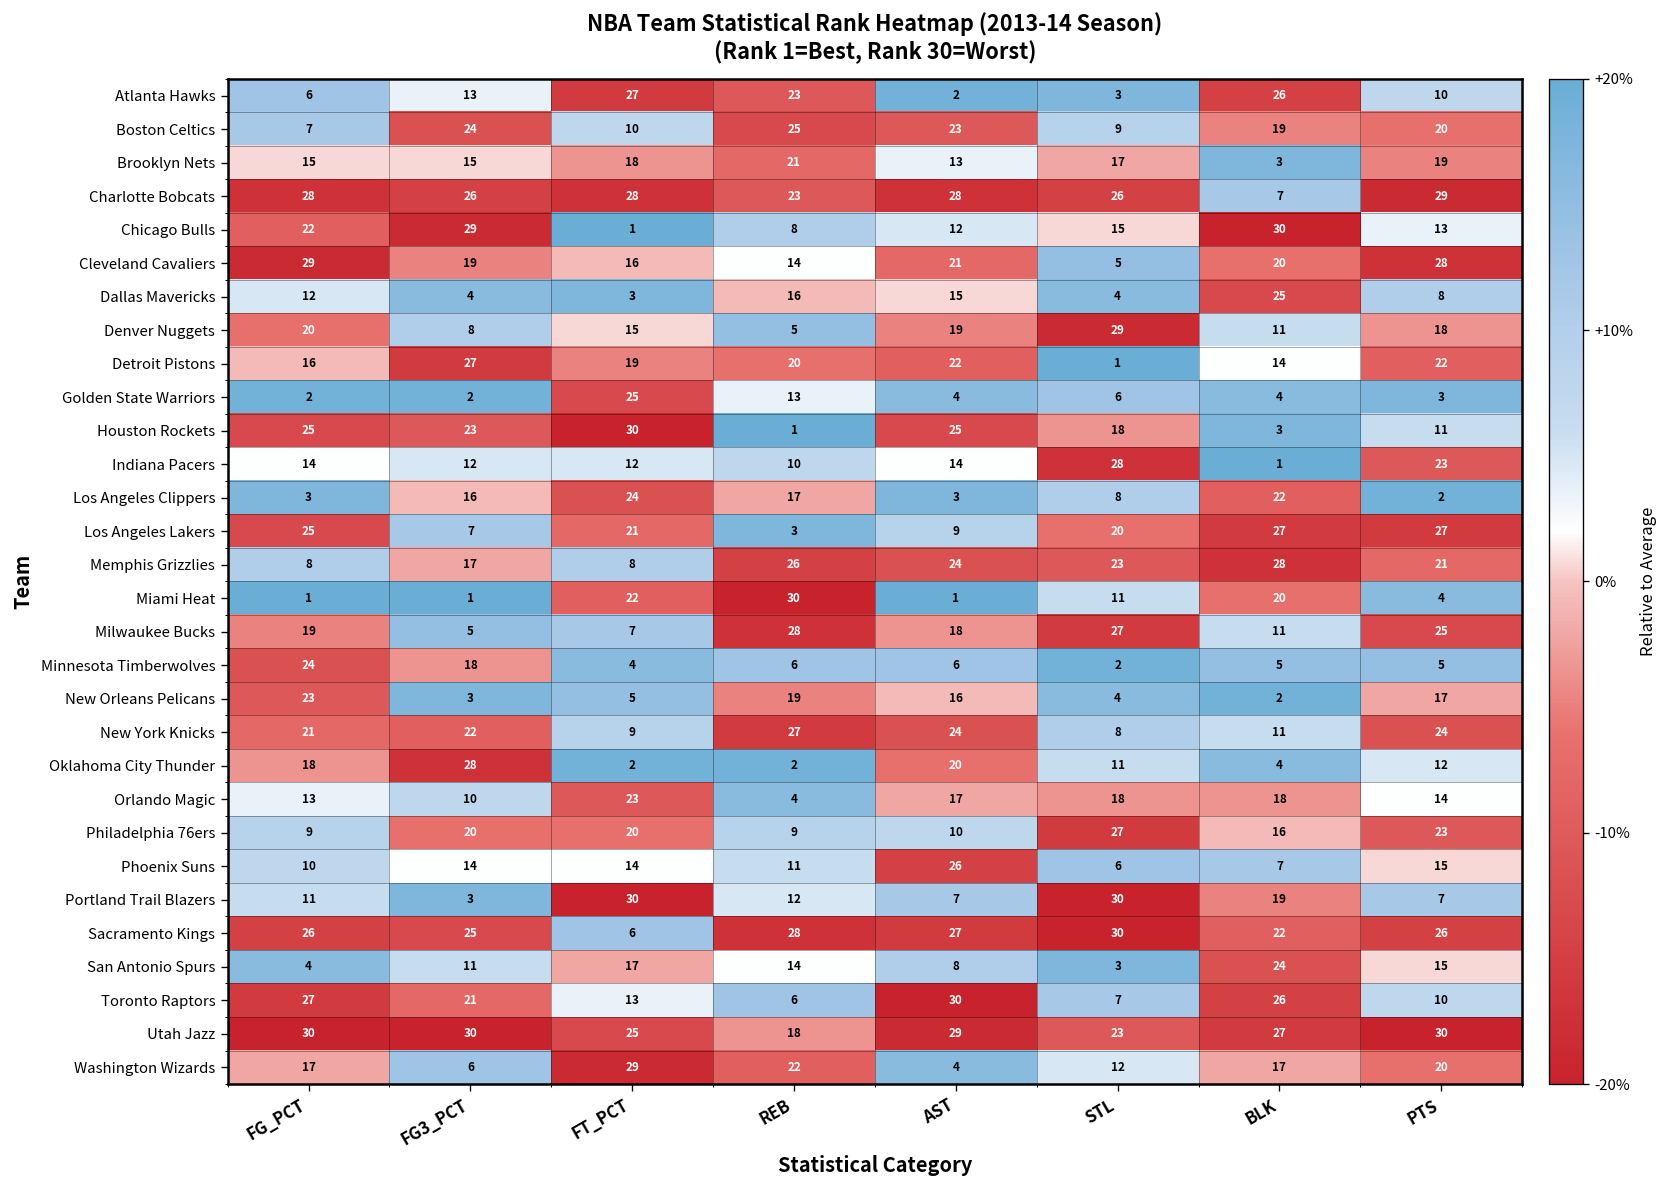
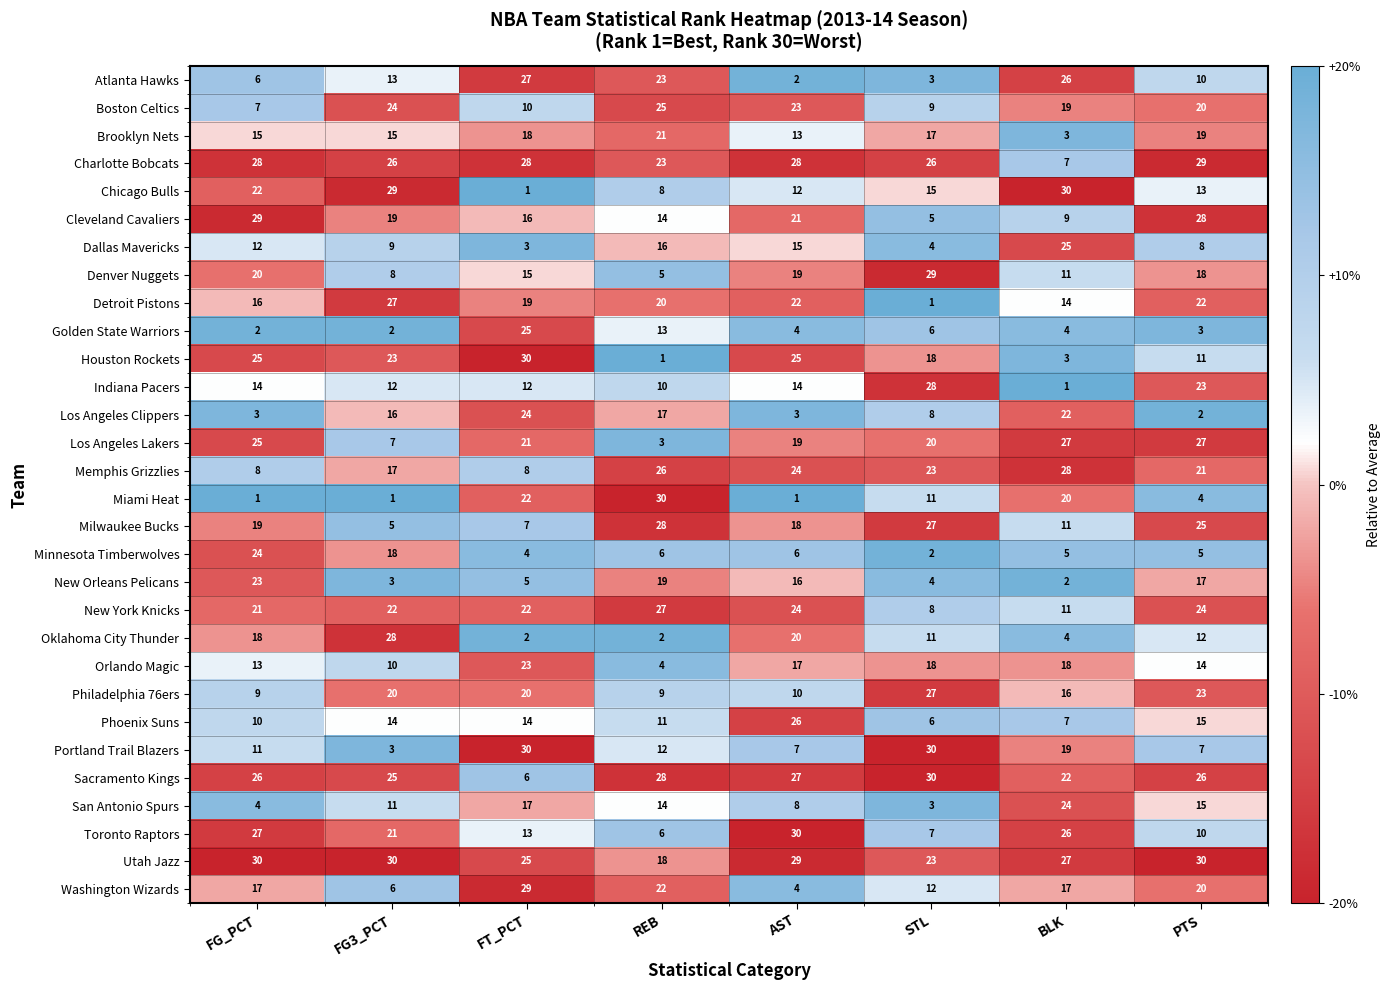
Cleveland Cavaliers, BLK: 20 -> 9
Dallas Mavericks, FG3_PCT: 4 -> 9
Los Angeles Lakers, AST: 9 -> 19
New York Knicks, FT_PCT: 9 -> 22
